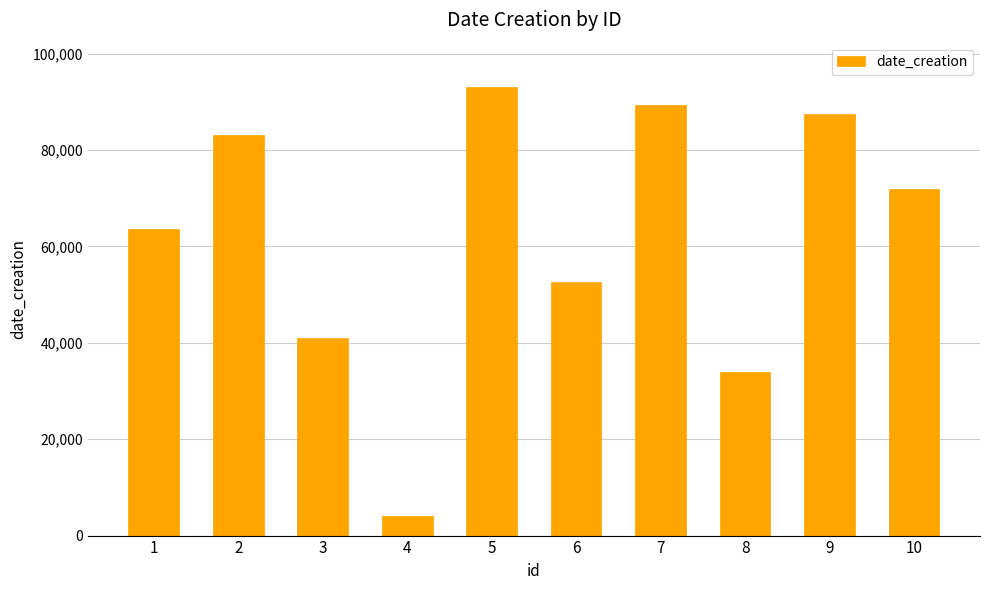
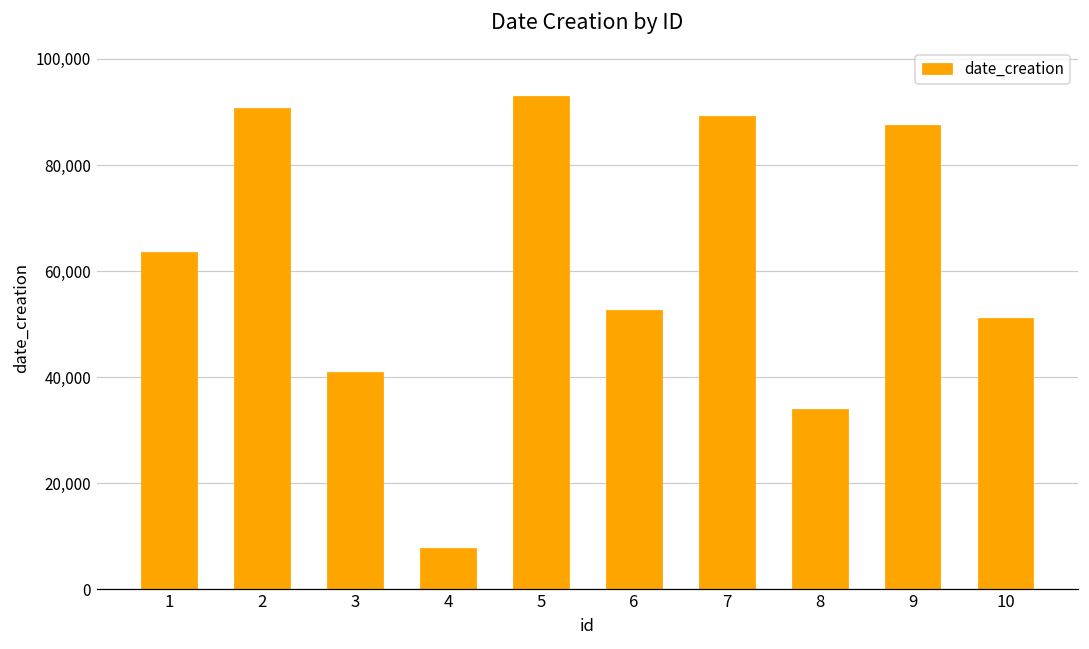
2: 83,000 -> 91,000
4: 4,000 -> 8,000
10: 72,000 -> 51,000
